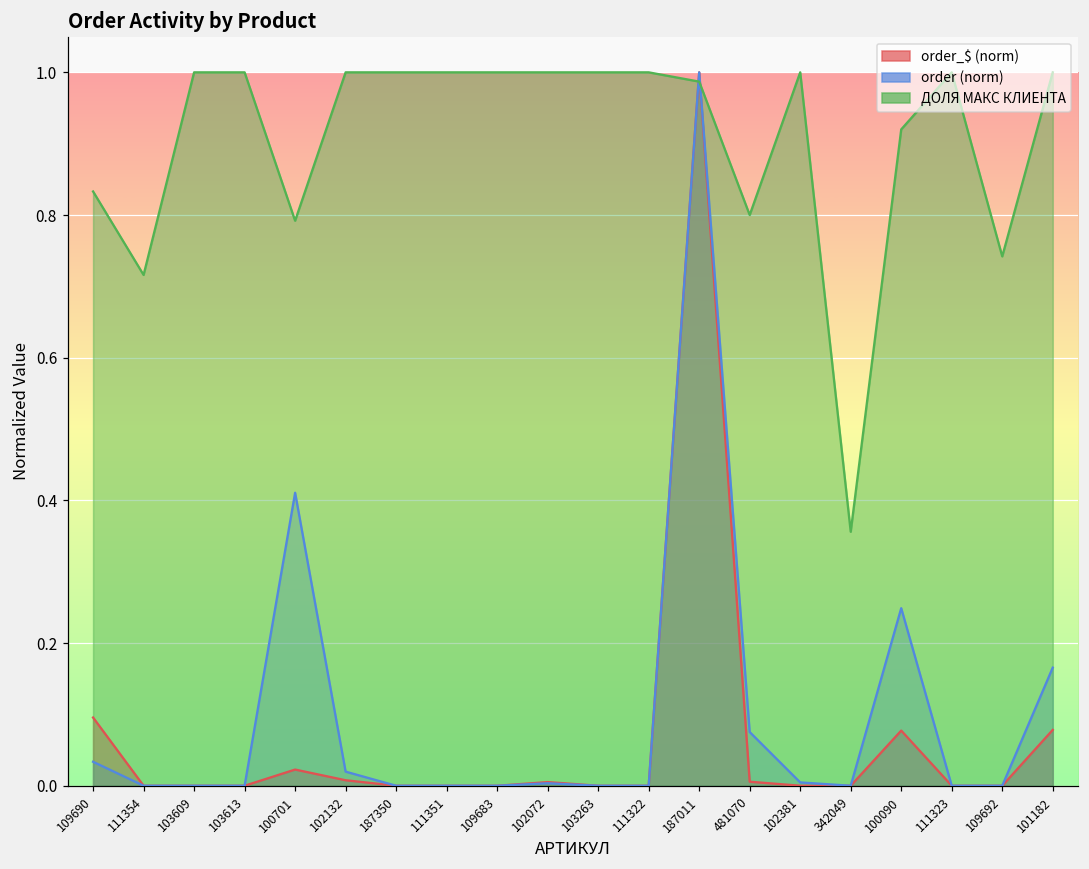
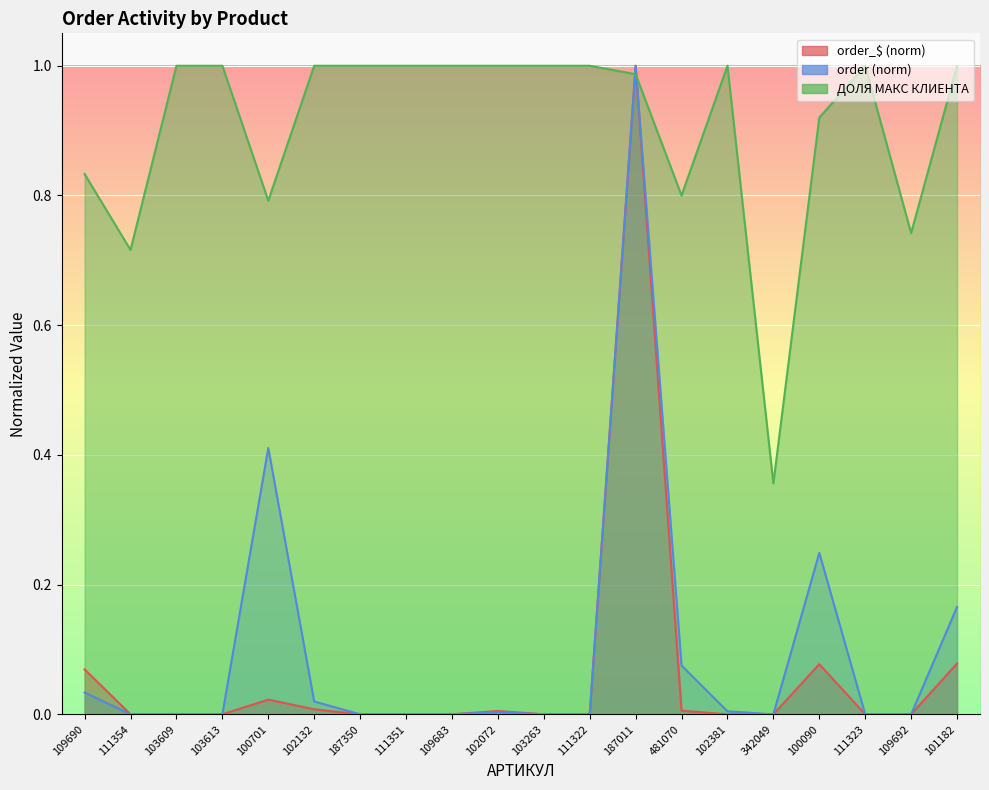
order_$ (norm), 109690: 0.10 -> 0.07
